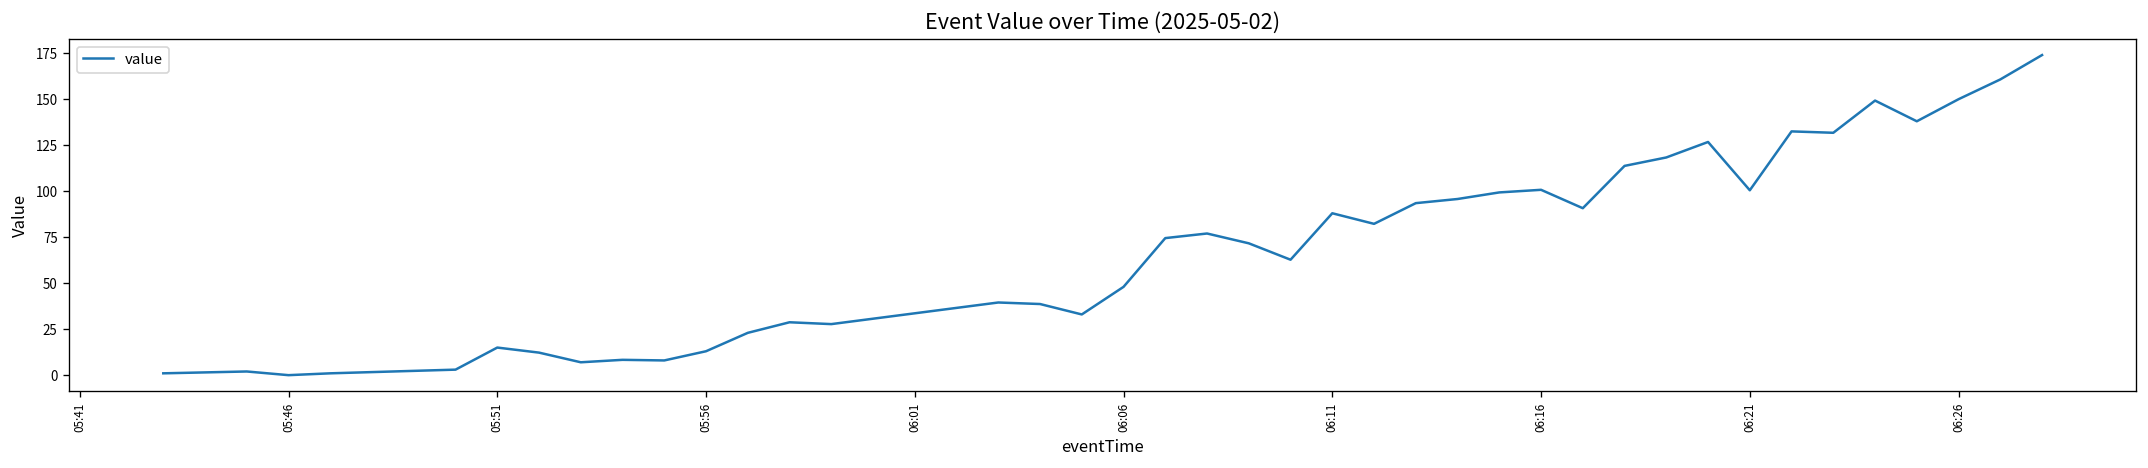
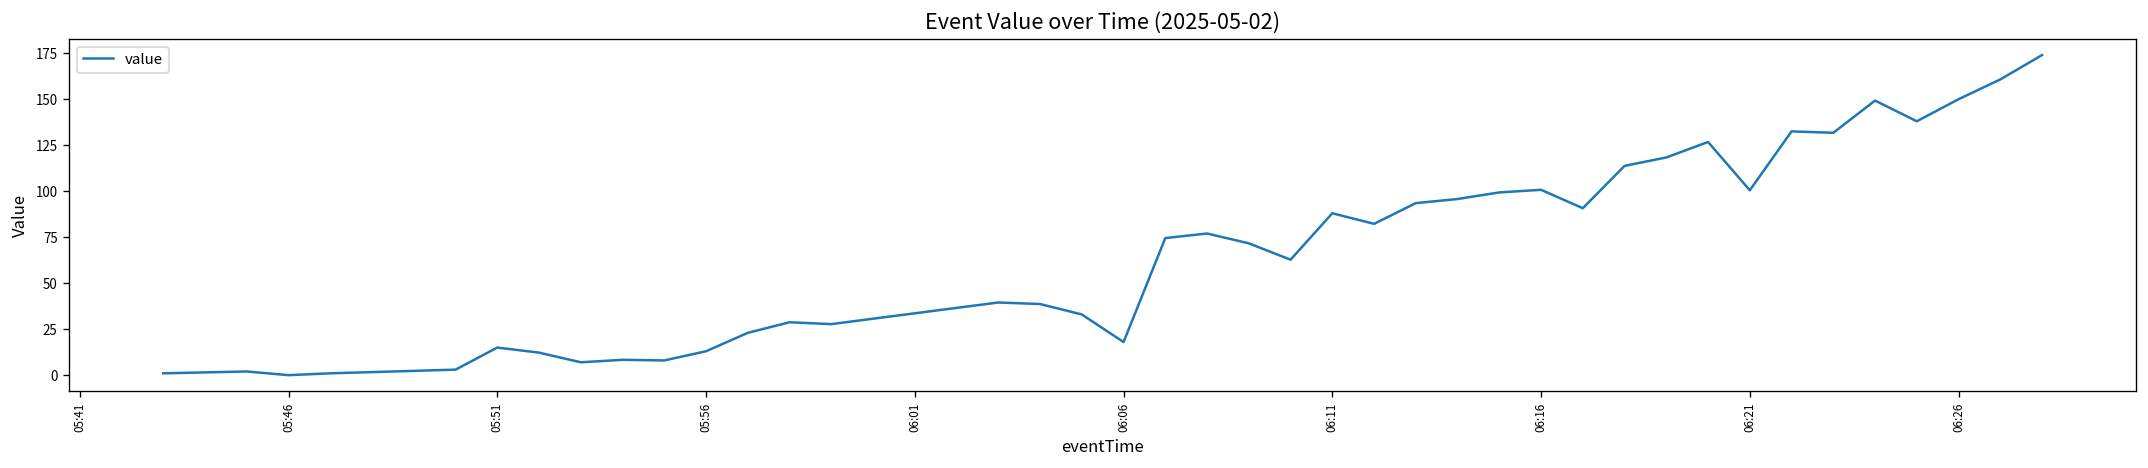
06:06: 48 -> 18
